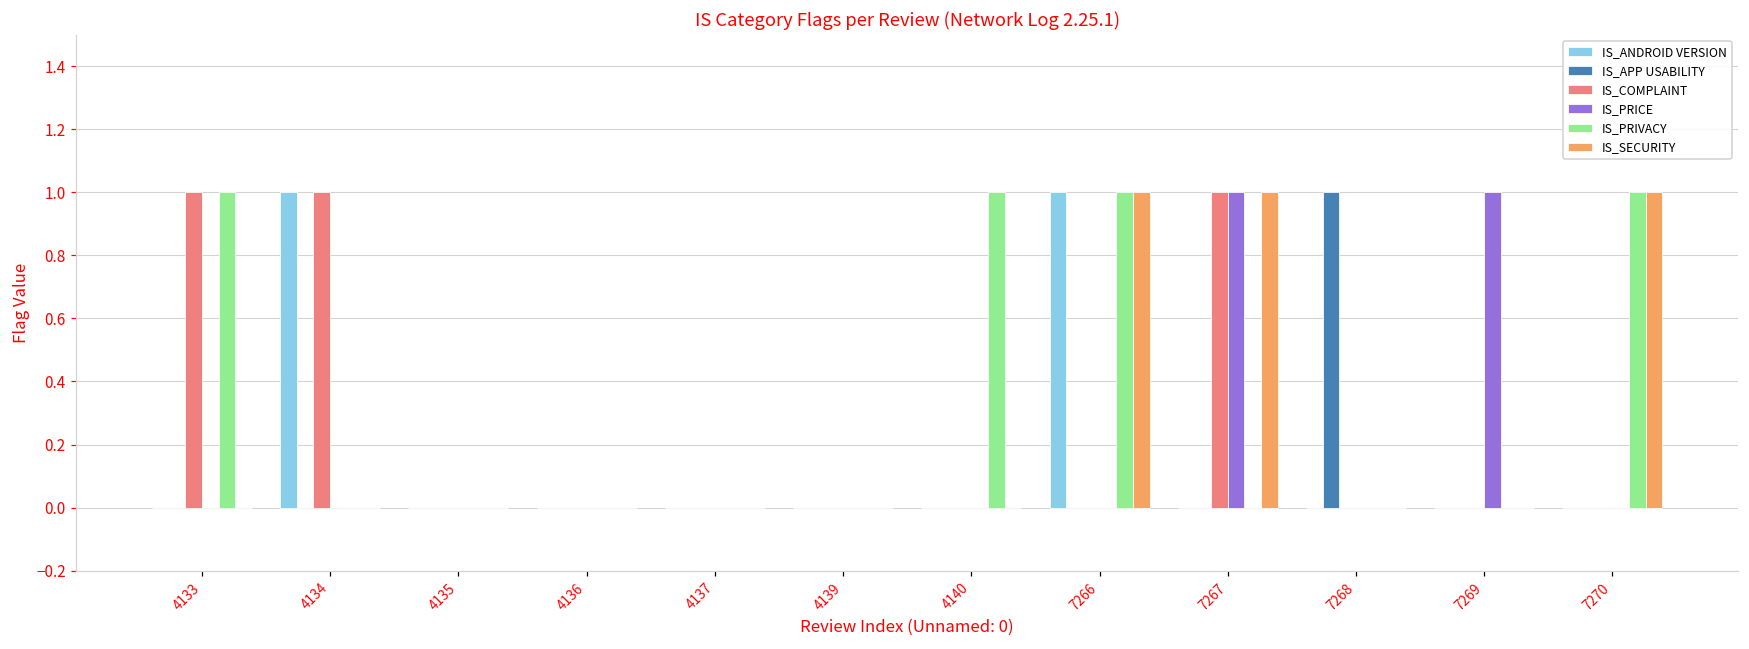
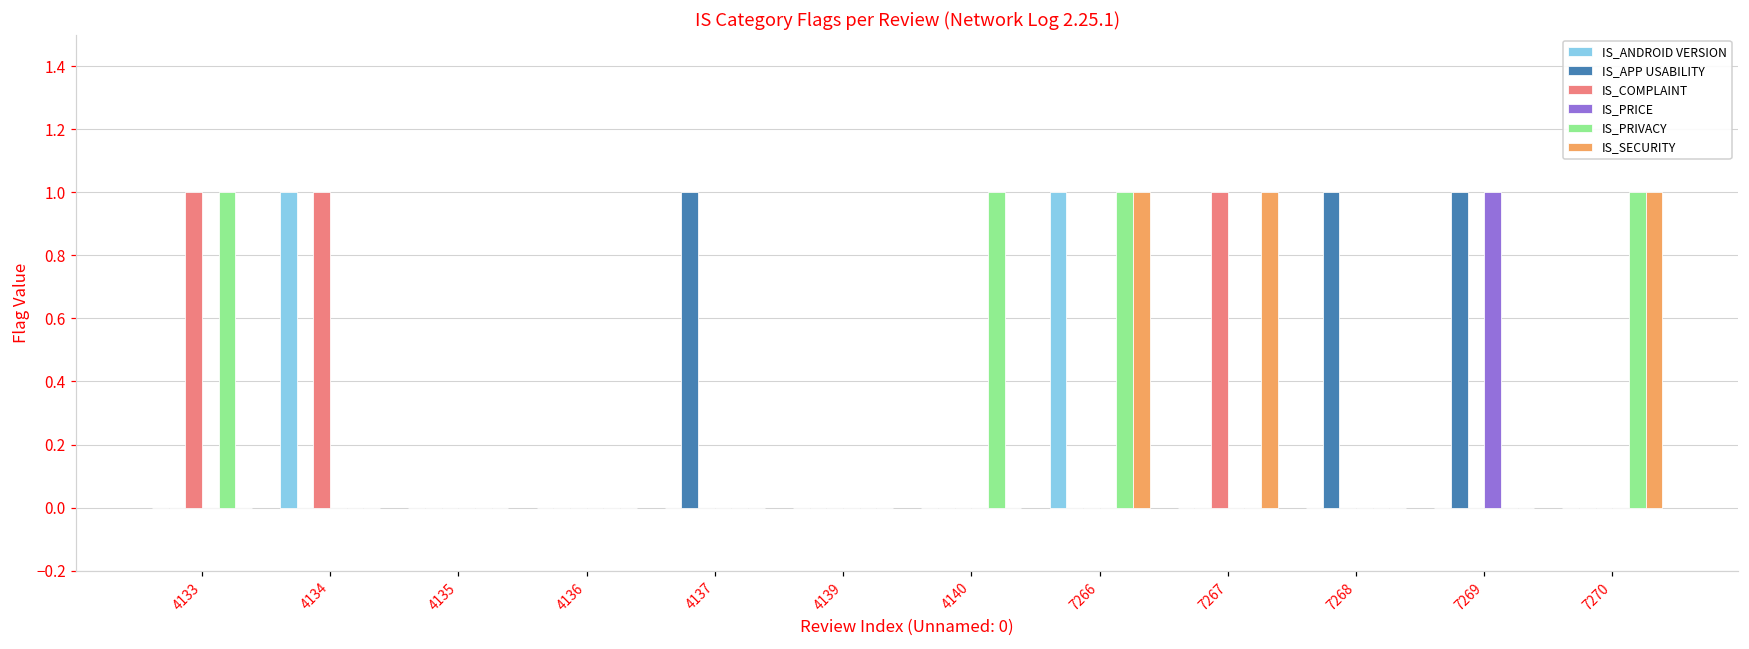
IS_APP USABILITY, 4137: 0 -> 1
IS_PRICE, 7267: 1 -> 0
IS_APP USABILITY, 7269: 0 -> 1
